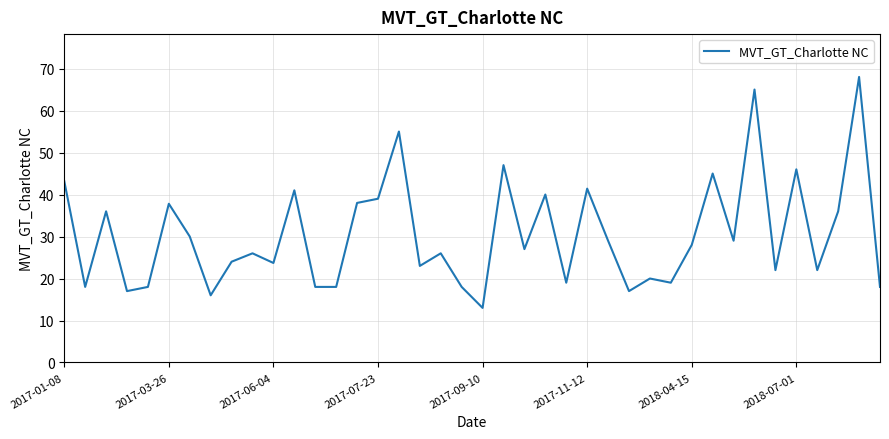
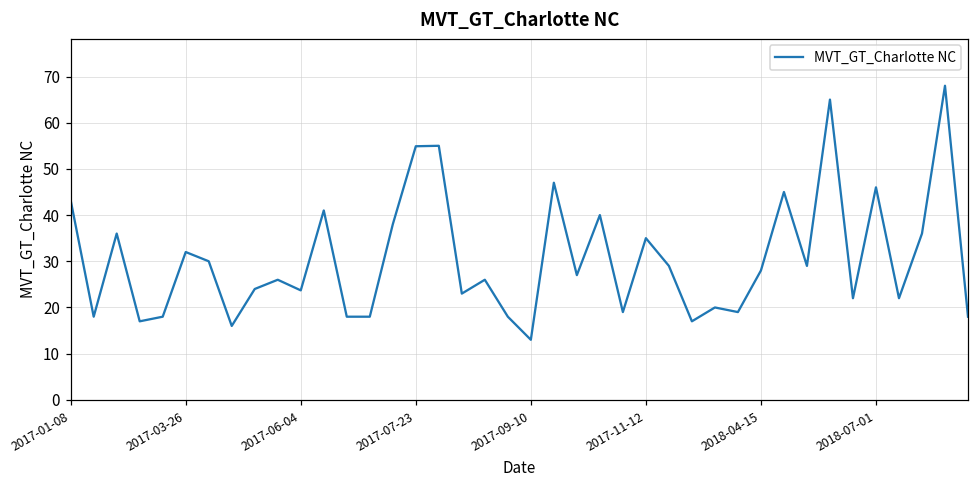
2017-03-26: 38 -> 32
2017-07-23: 39 -> 55
2017-11-12: 41 -> 35
